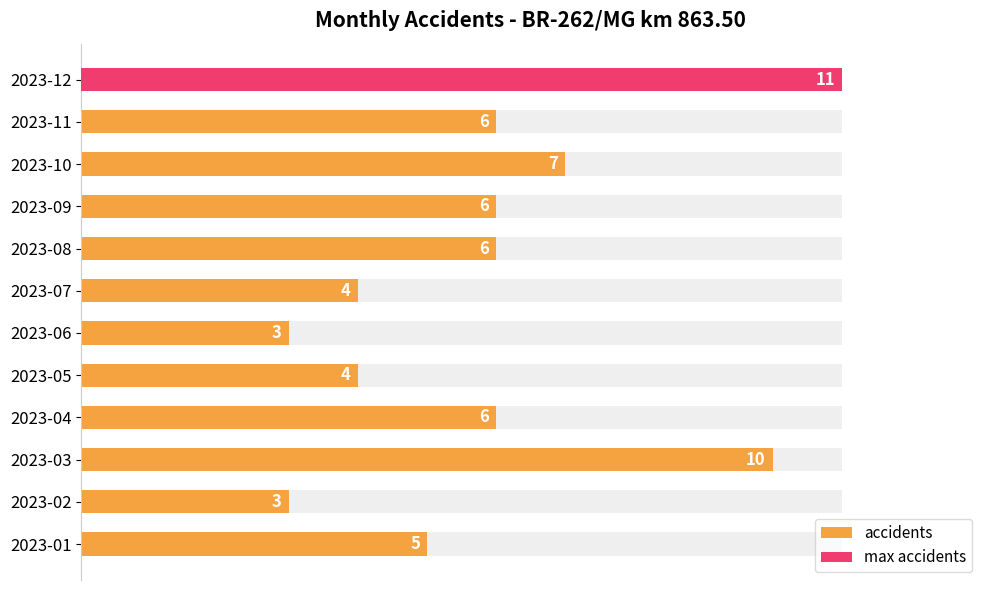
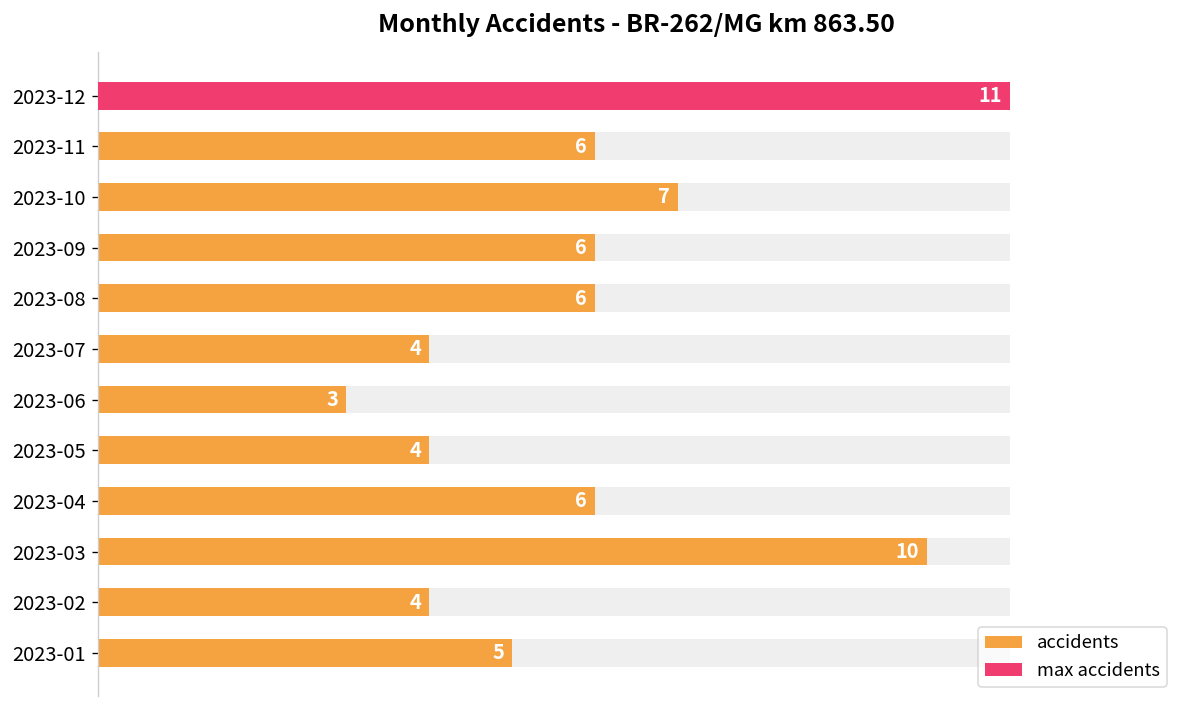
accidents, 2023-02: 3 -> 4
